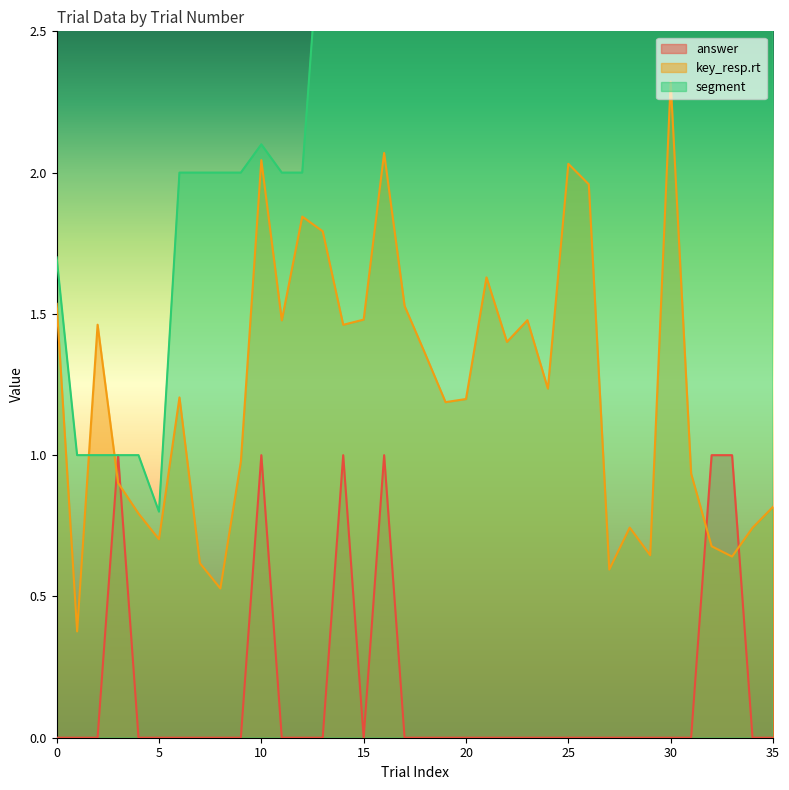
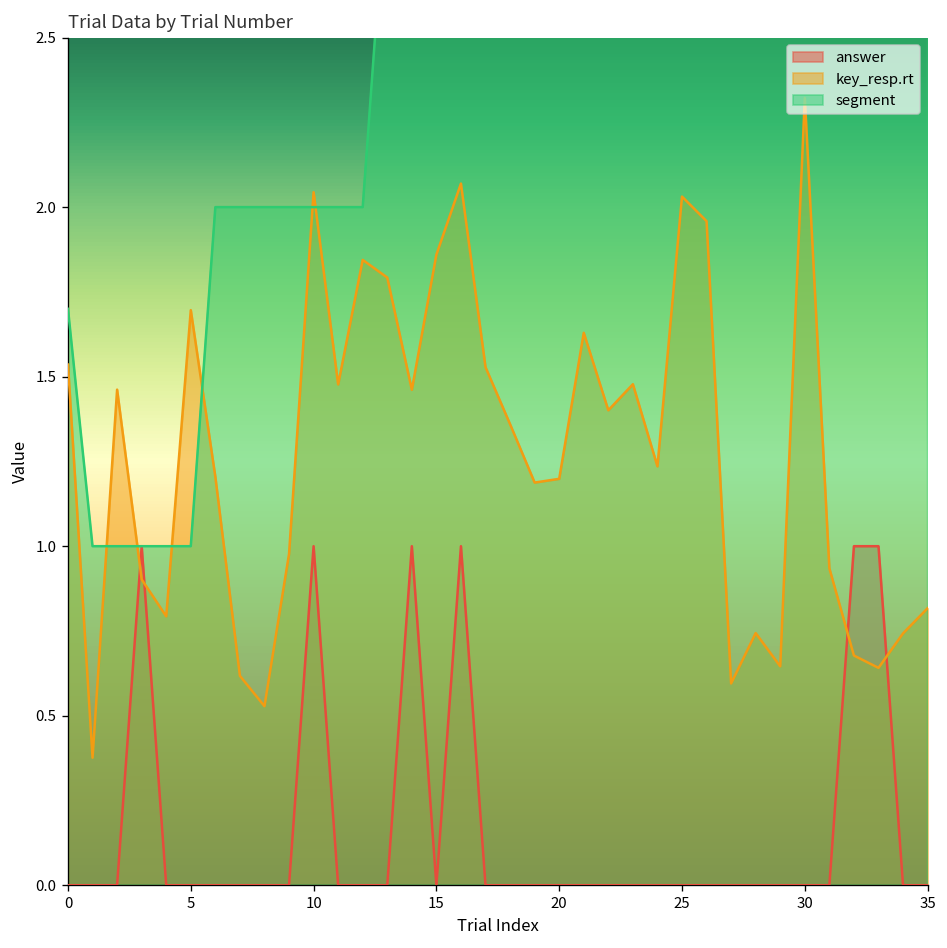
key_resp.rt, 5: 0.70 -> 1.70
segment, 5: 0.8 -> 1.0
segment, 10: 2.1 -> 2.0
key_resp.rt, 15: 1.48 -> 1.86
